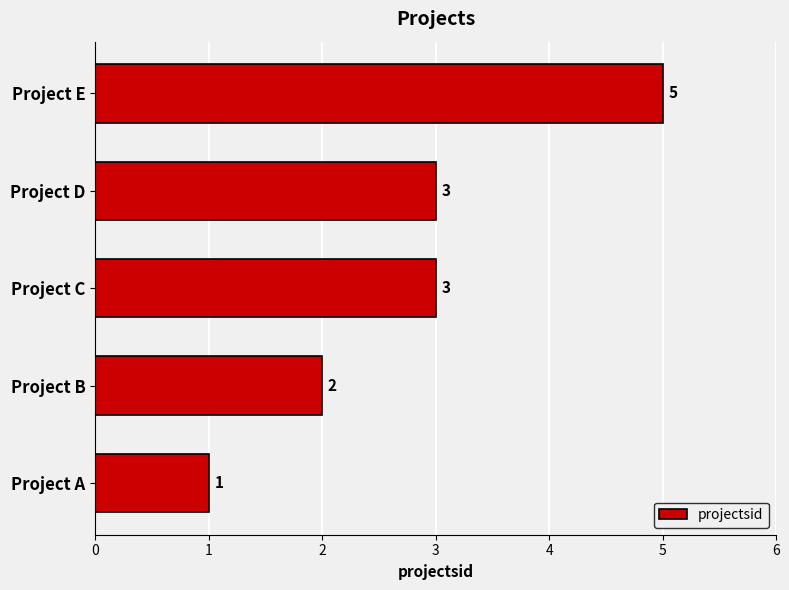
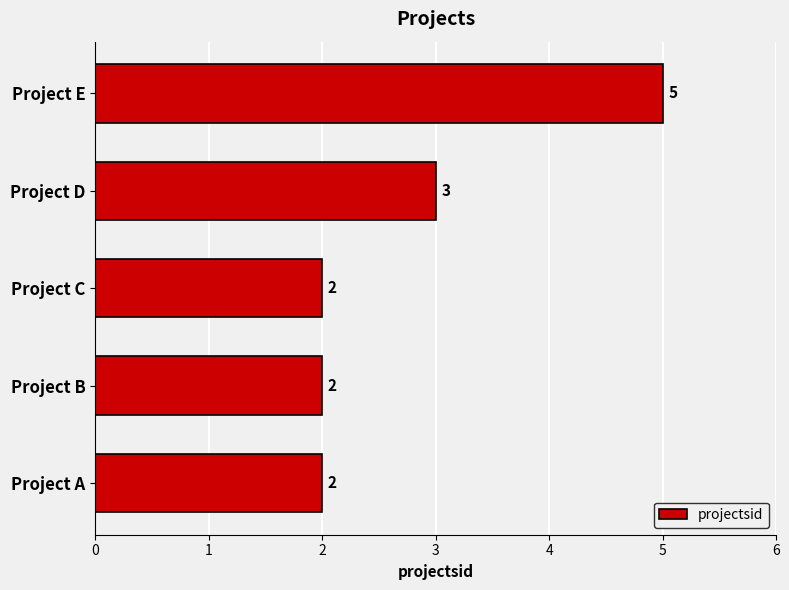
Project C: 3 -> 2
Project A: 1 -> 2
